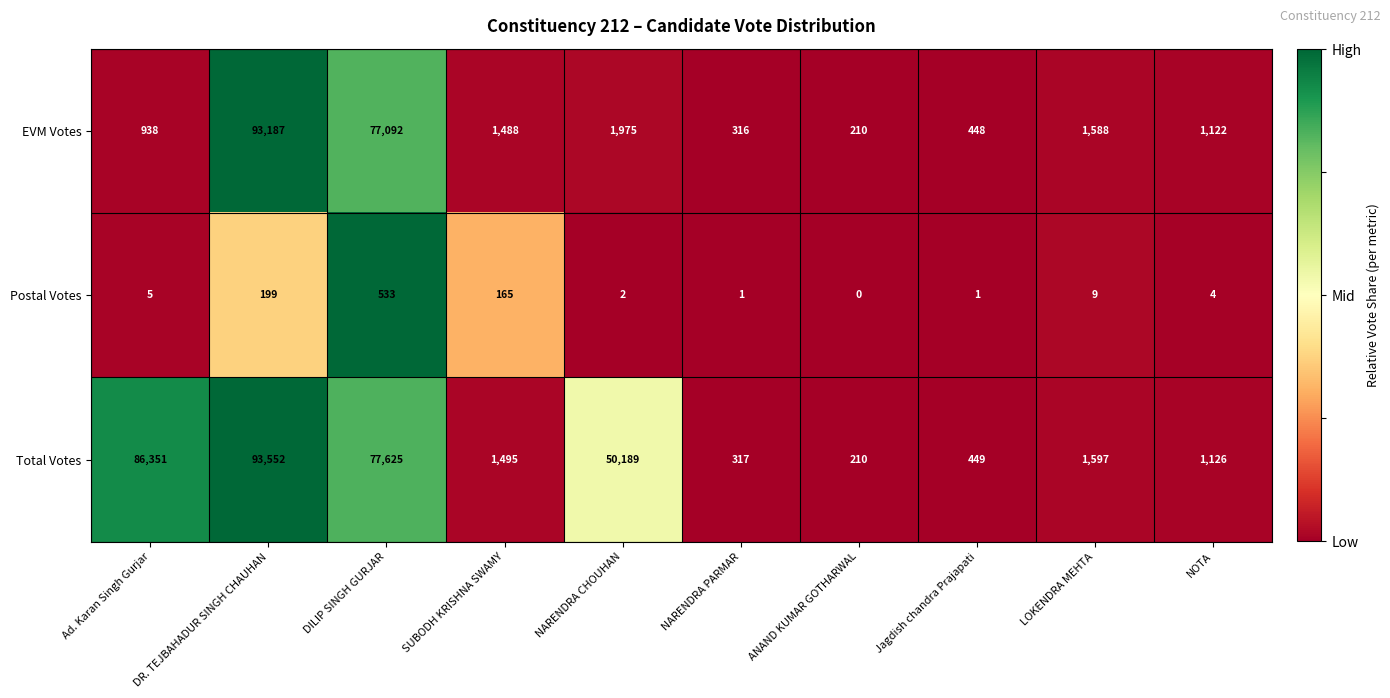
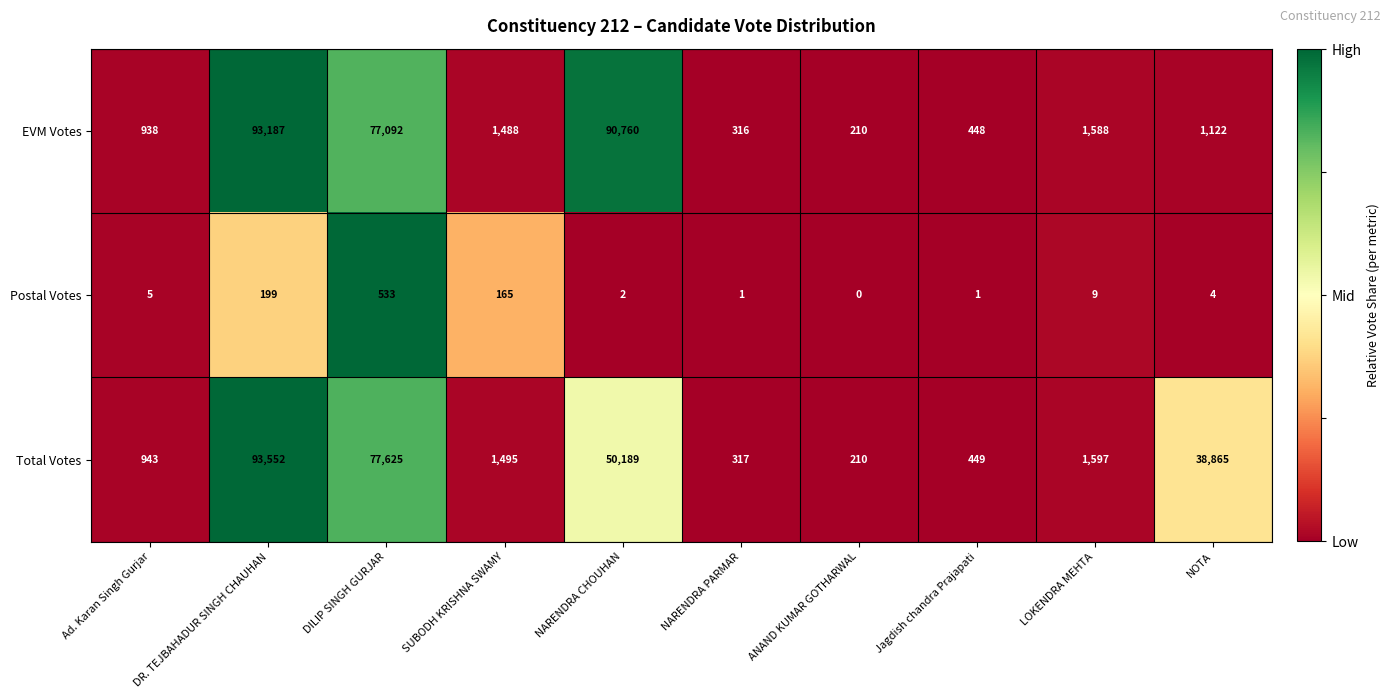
EVM Votes, NARENDRA CHOUHAN: 1,975 -> 90,760
Total Votes, Ad. Karan Singh Gurjar: 86,351 -> 943
Total Votes, NOTA: 1,126 -> 38,865
